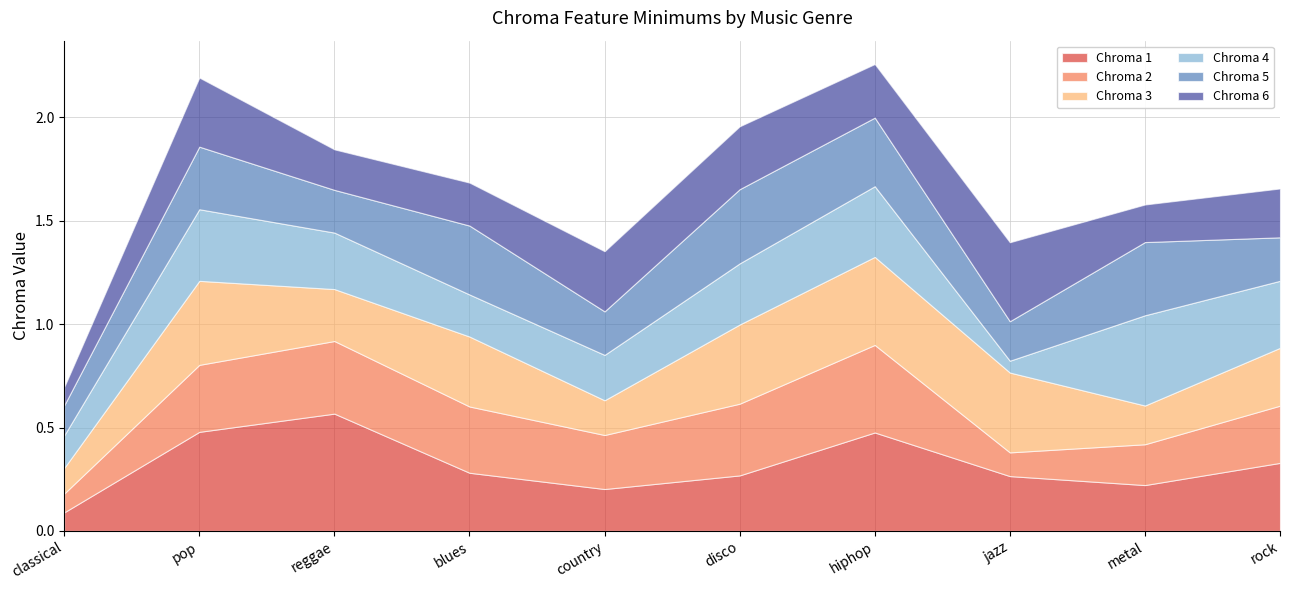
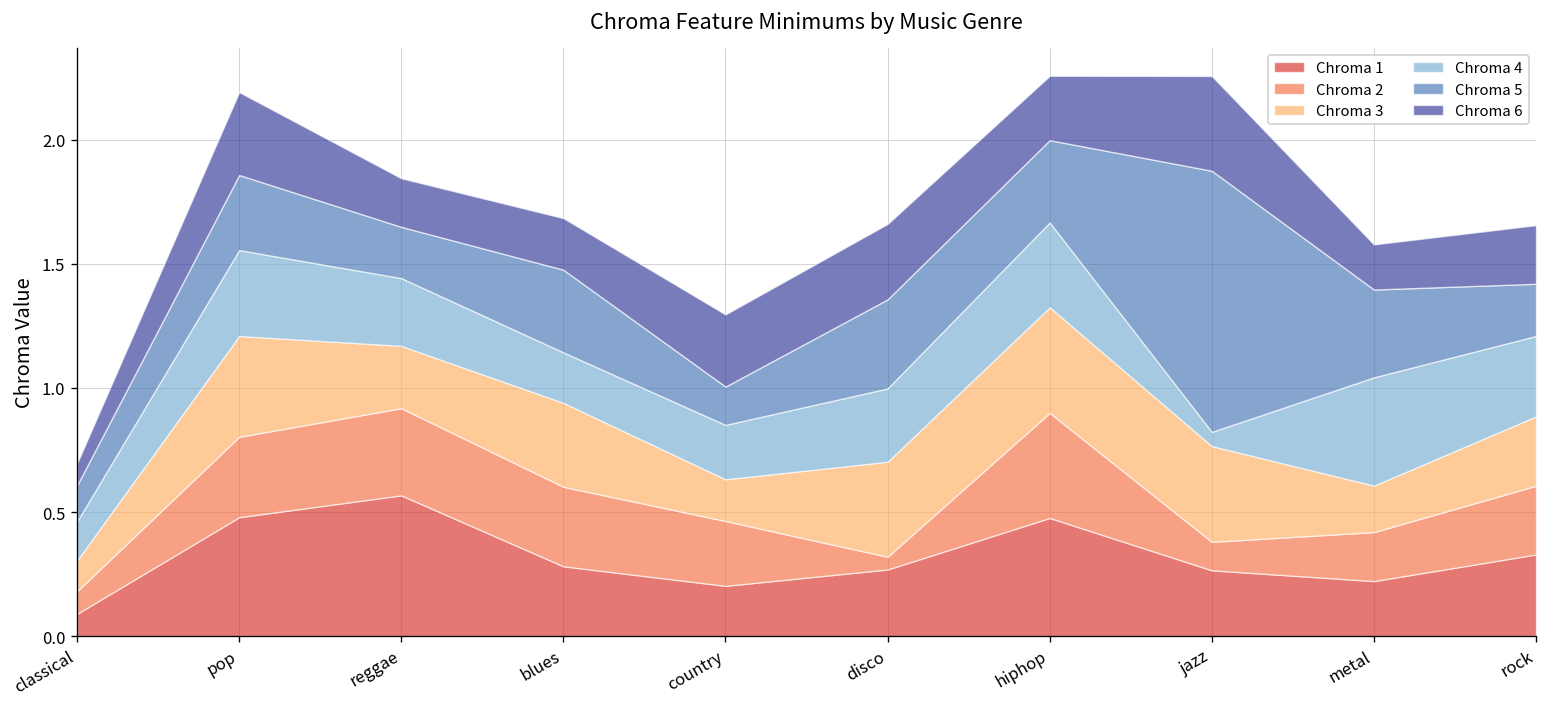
Chroma 5, country: 0.21 -> 0.15
Chroma 2, disco: 0.35 -> 0.05
Chroma 5, jazz: 0.19 -> 1.05
